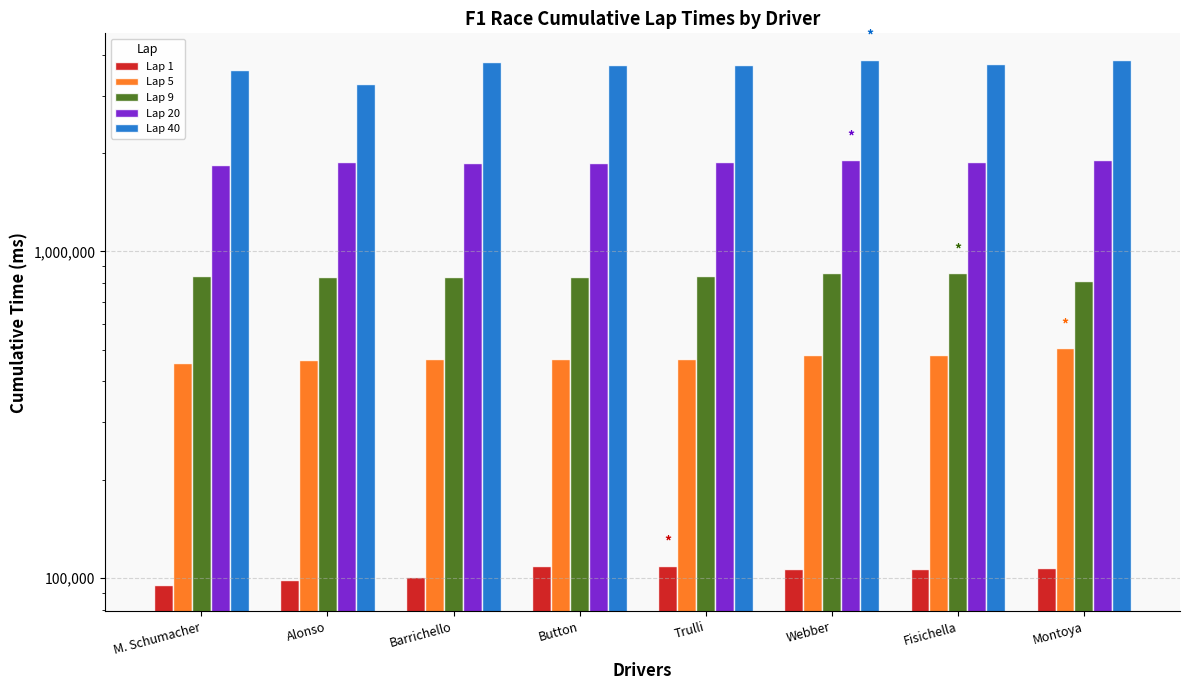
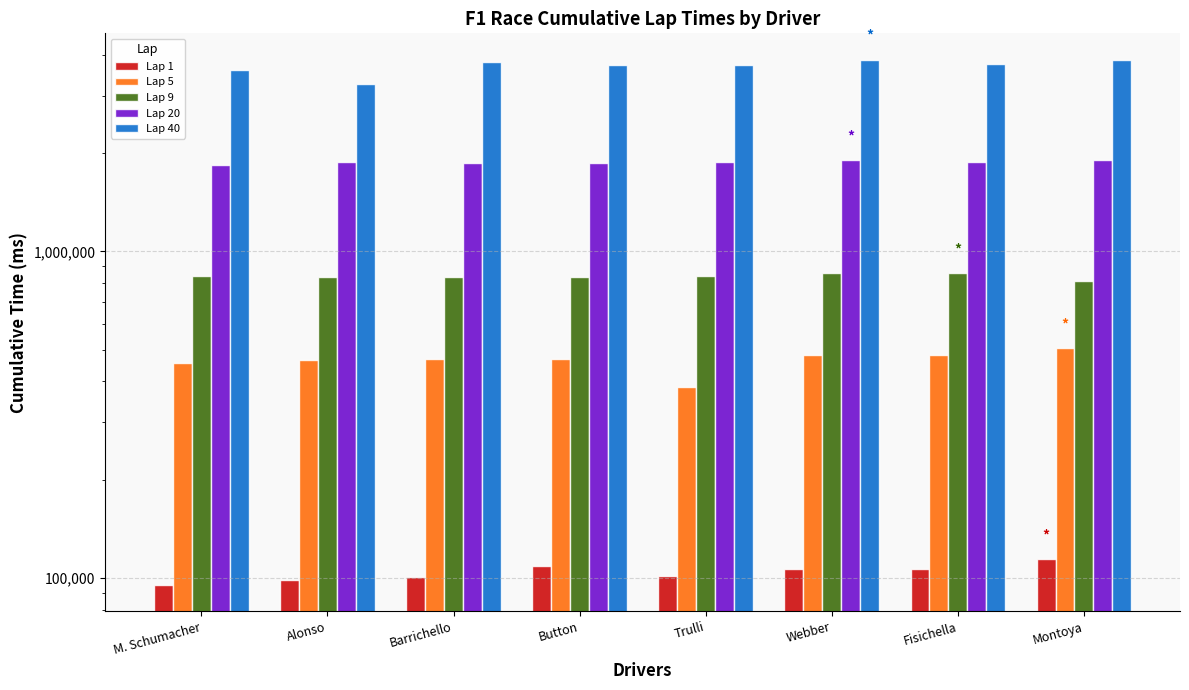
Lap 1, Trulli: 109,000 -> 101,000
Lap 5, Trulli: 470,000 -> 380,000
Lap 1, Montoya: 107,000 -> 114,000
